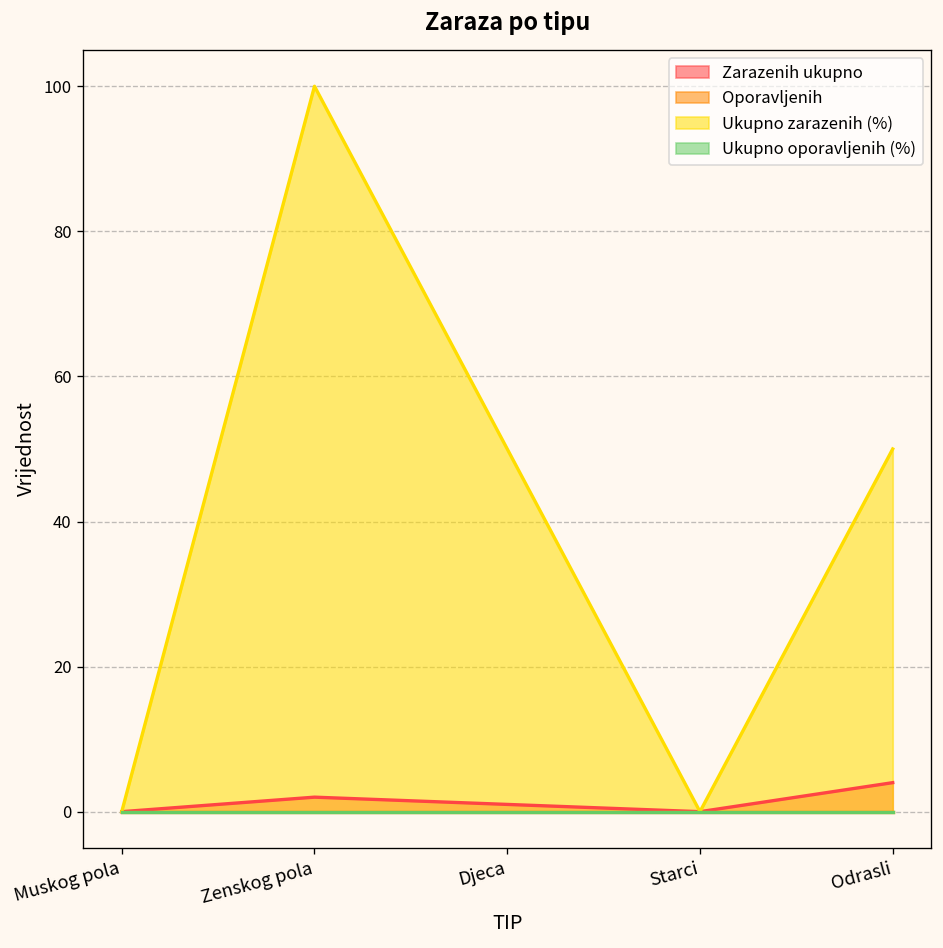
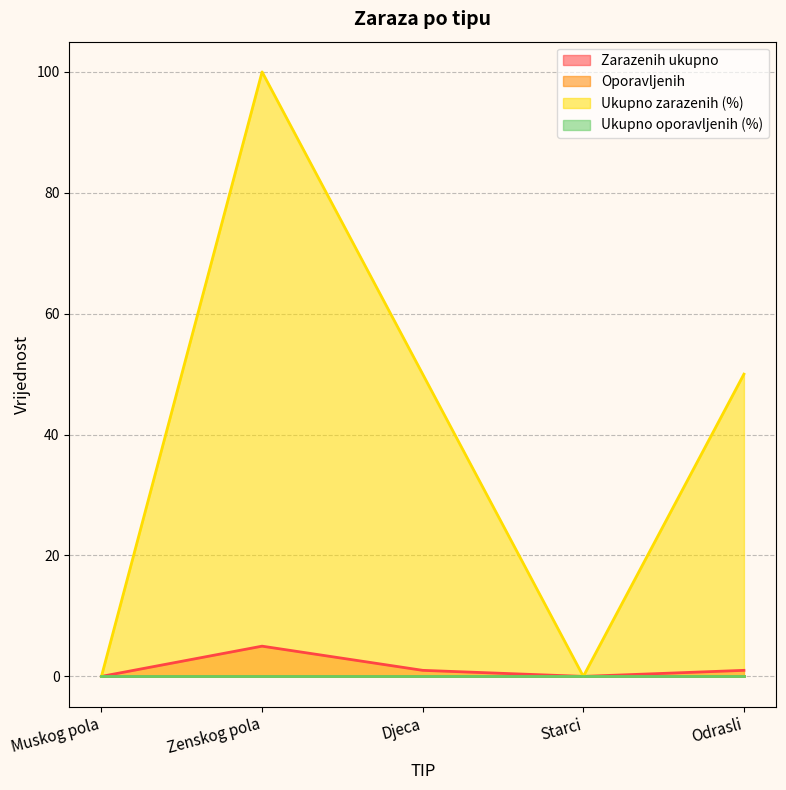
Zarazenih ukupno, Zenskog pola: 2 -> 5
Zarazenih ukupno, Odrasli: 4 -> 1
